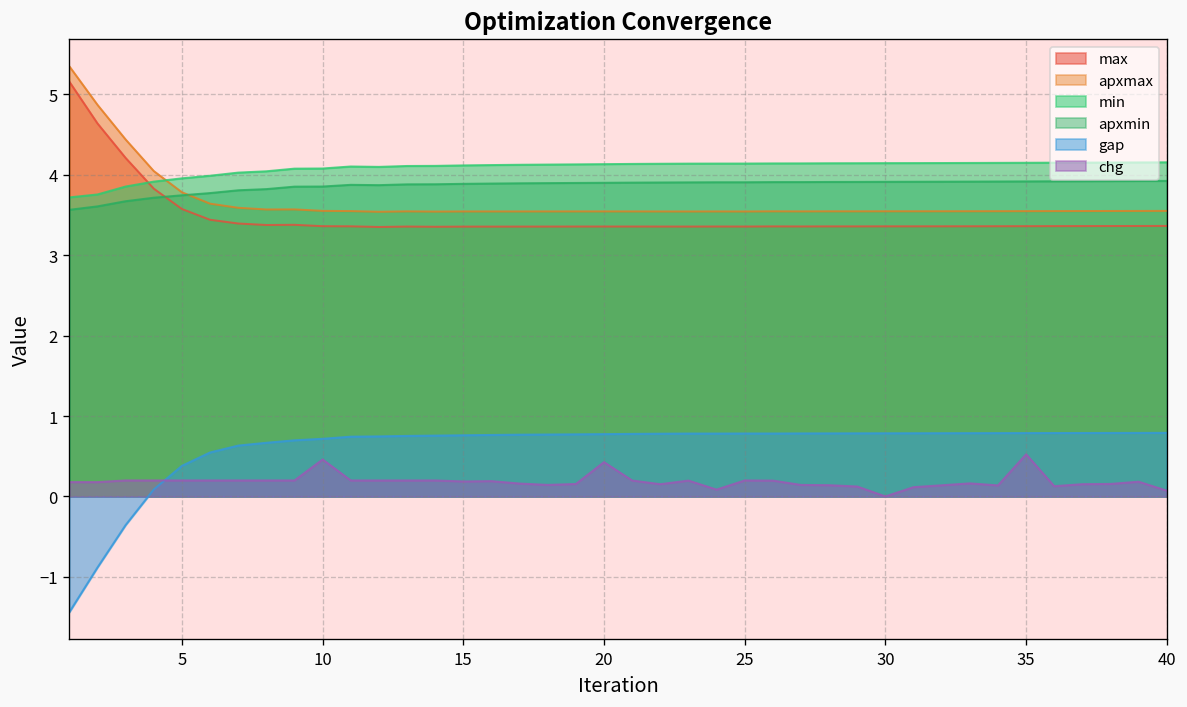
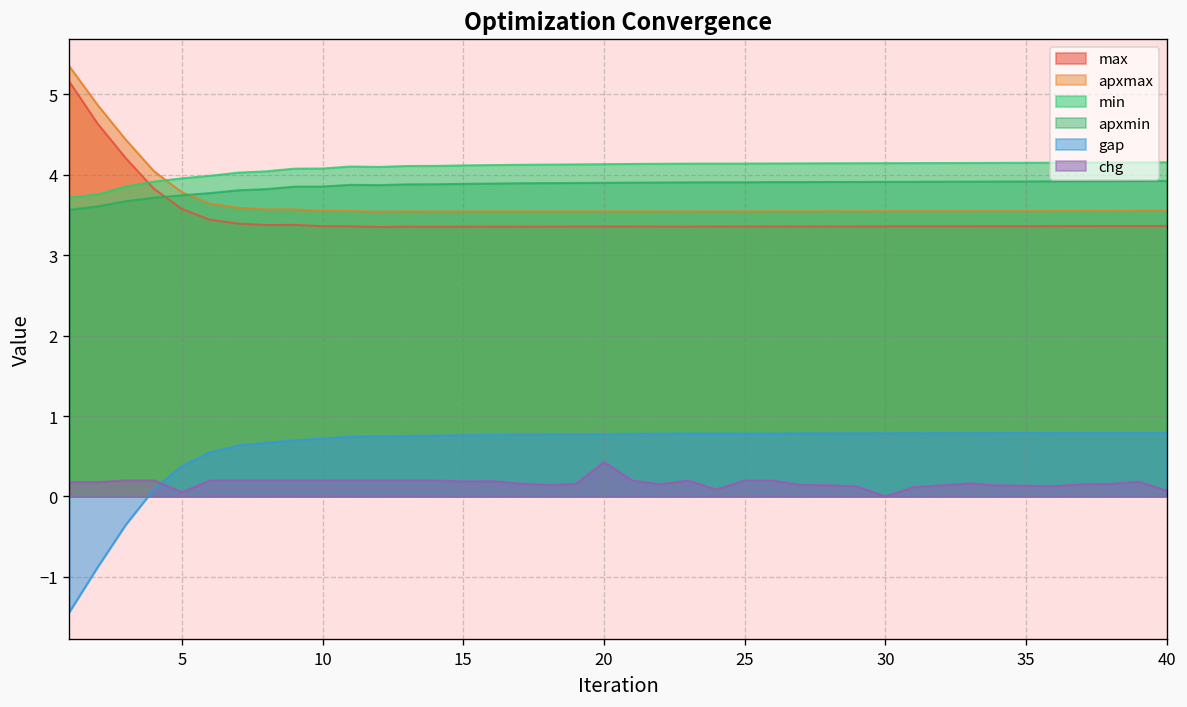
chg, 5: 0.2 -> 0.1
chg, 10: 0.5 -> 0.2
chg, 35: 0.5 -> 0.1
